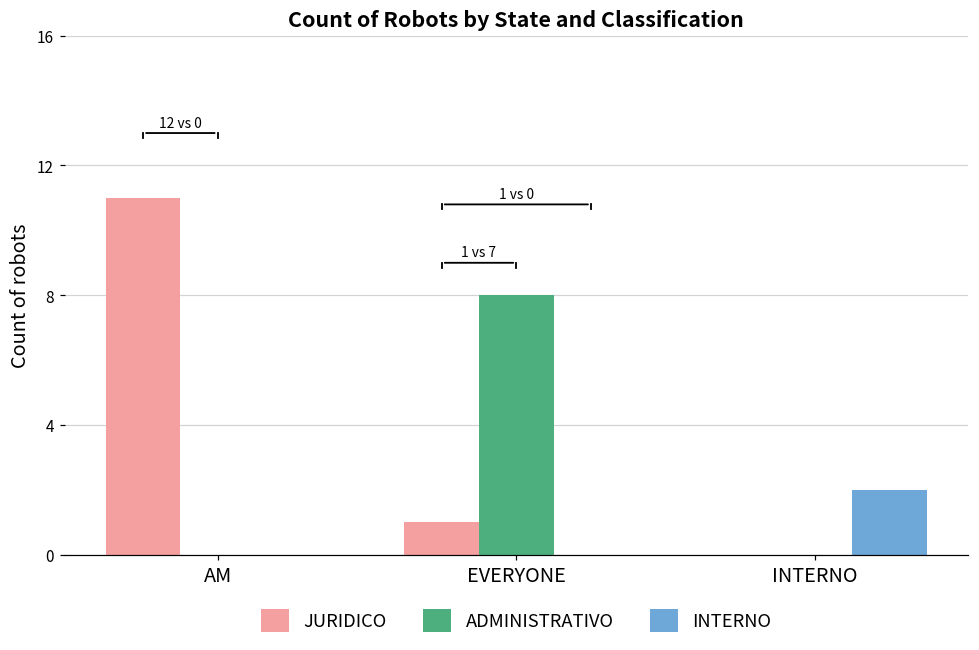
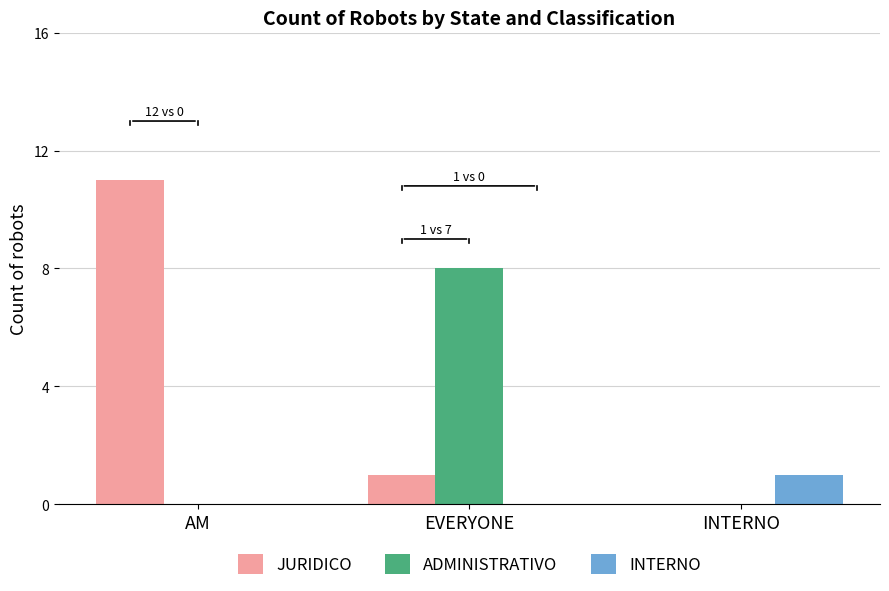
INTERNO, INTERNO: 2 -> 1
